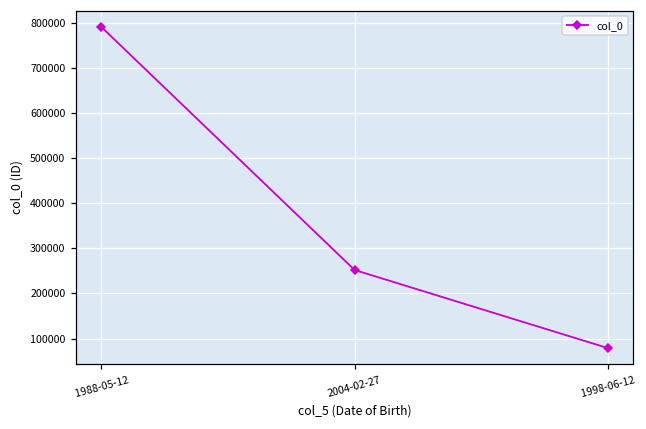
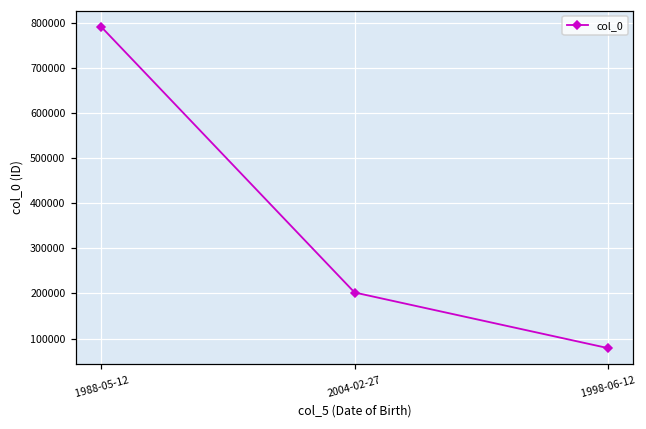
2004-02-27: 250000 -> 200000
